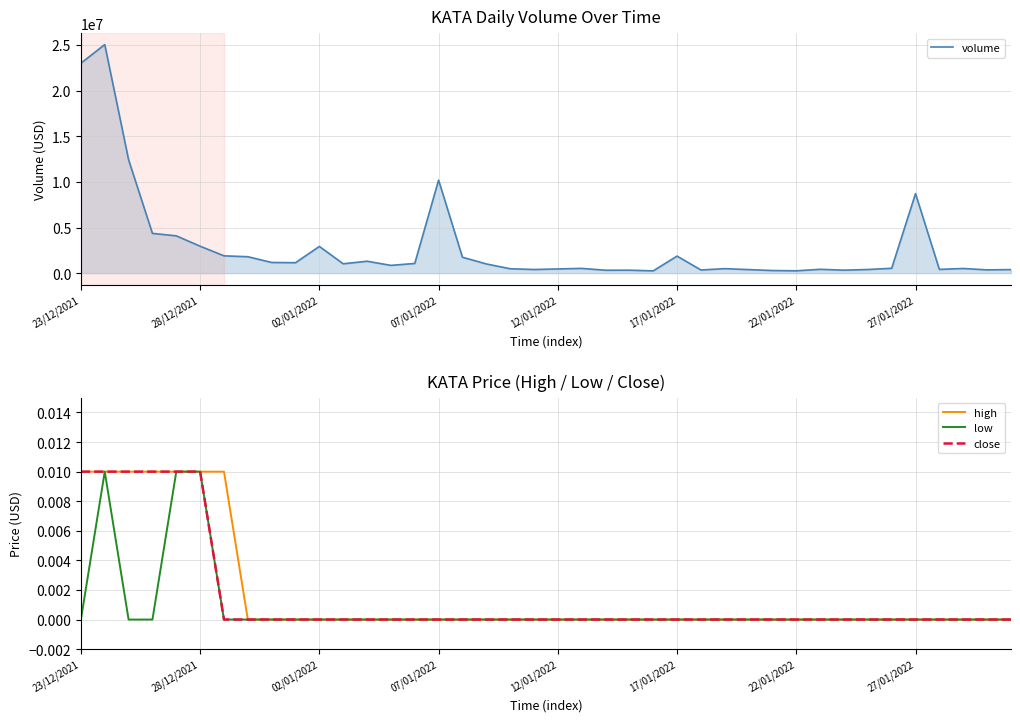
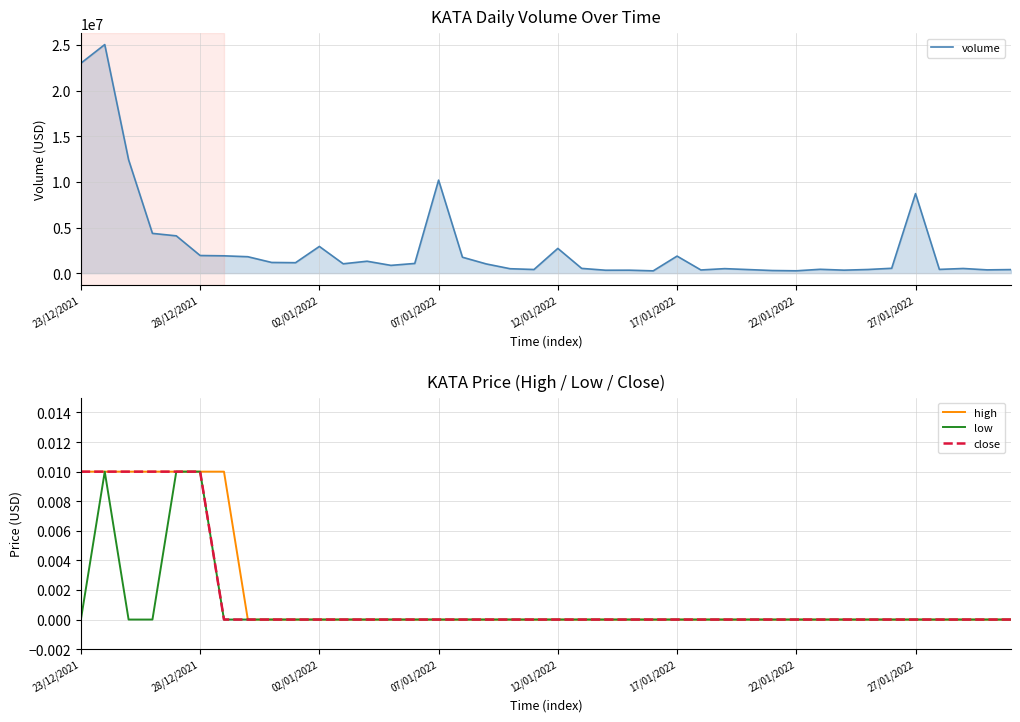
KATA Daily Volume Over Time, 28/12/2021: 3000000 -> 2000000
KATA Daily Volume Over Time, 12/01/2022: 0 -> 3000000
